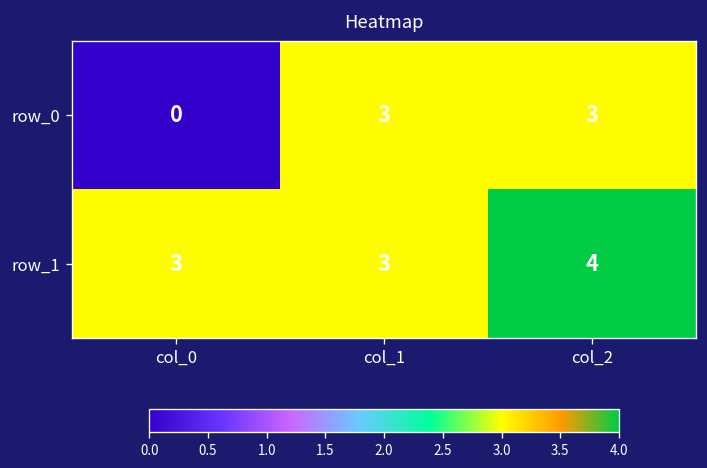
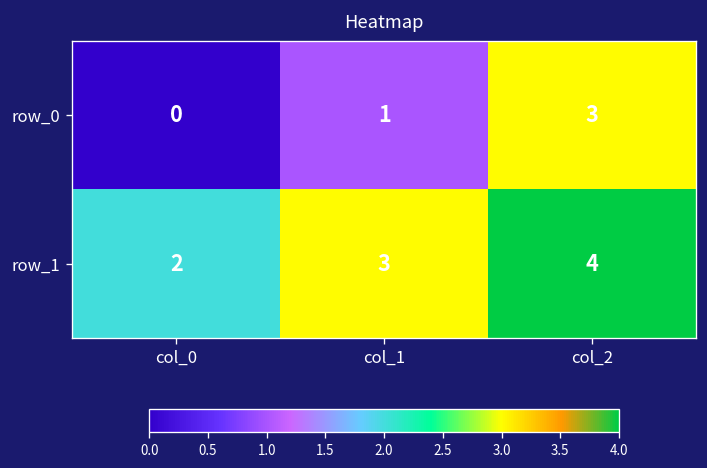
row_0, col_1: 3 -> 1
row_1, col_0: 3 -> 2
